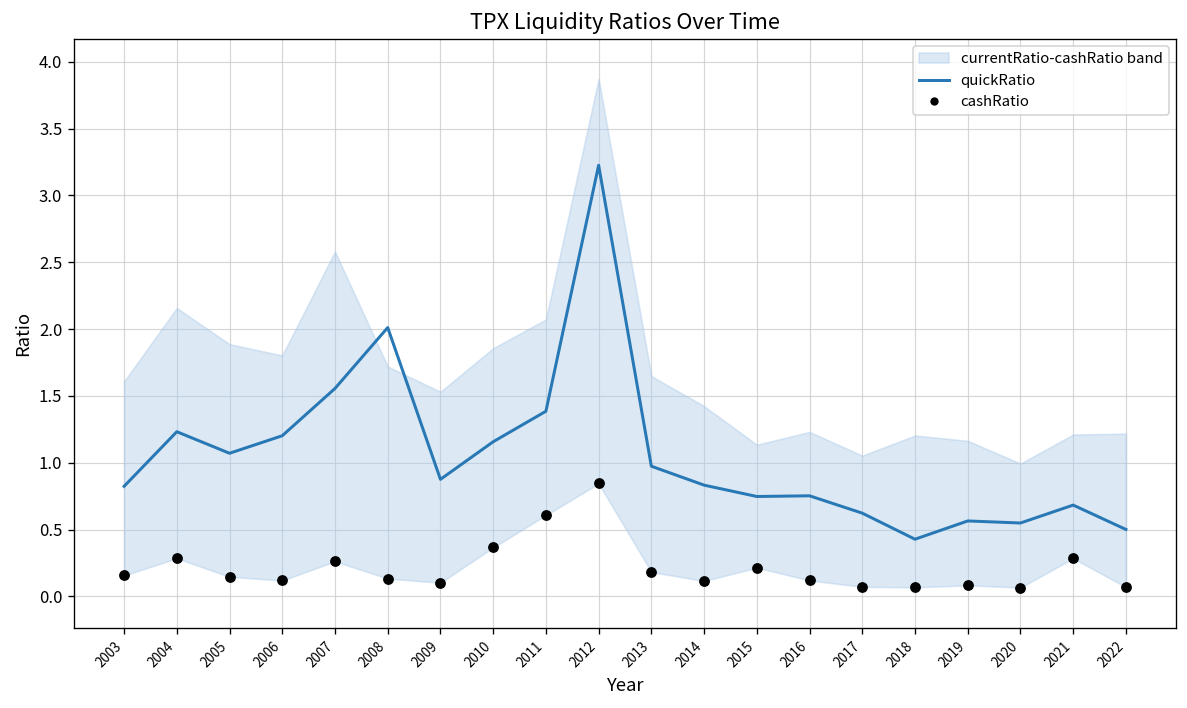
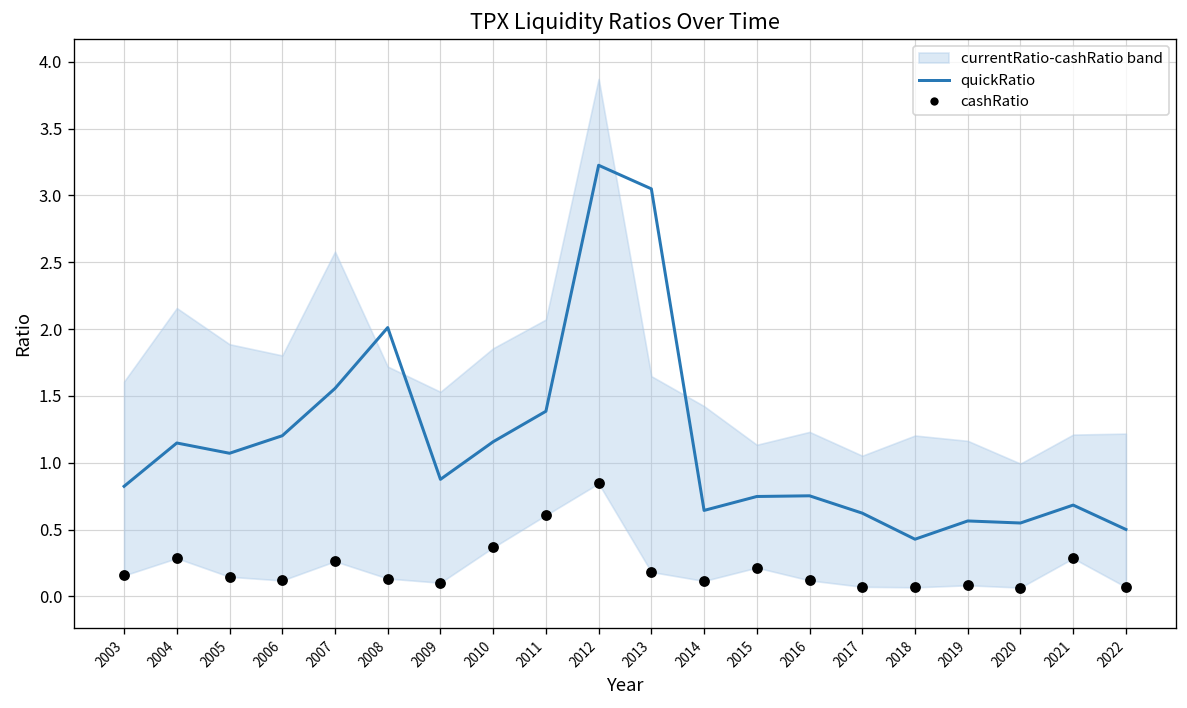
quickRatio, 2004: 1.23 -> 1.15
quickRatio, 2013: 0.97 -> 3.05
quickRatio, 2014: 0.83 -> 0.64
